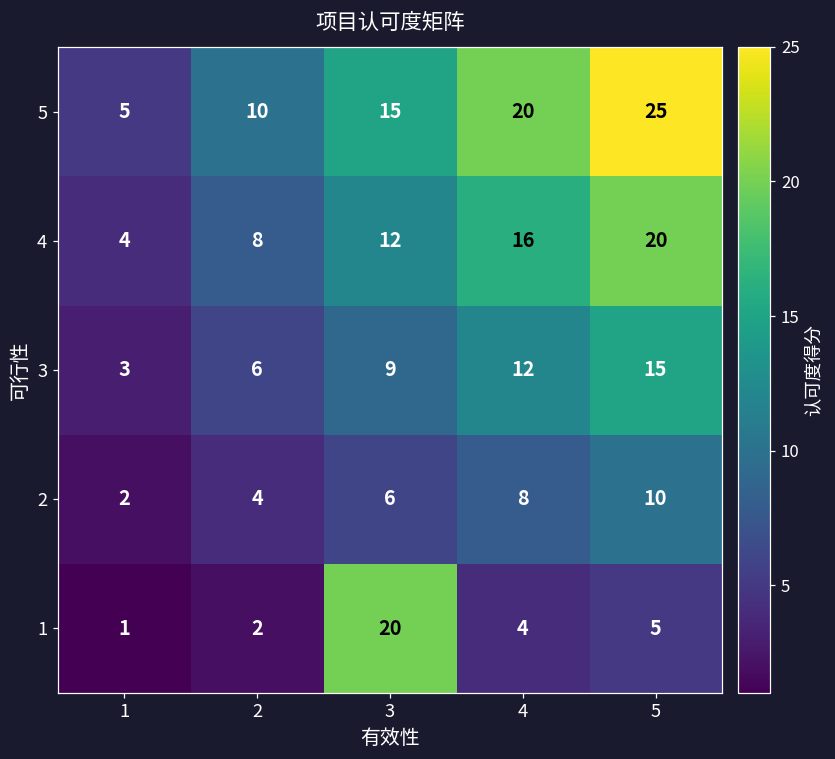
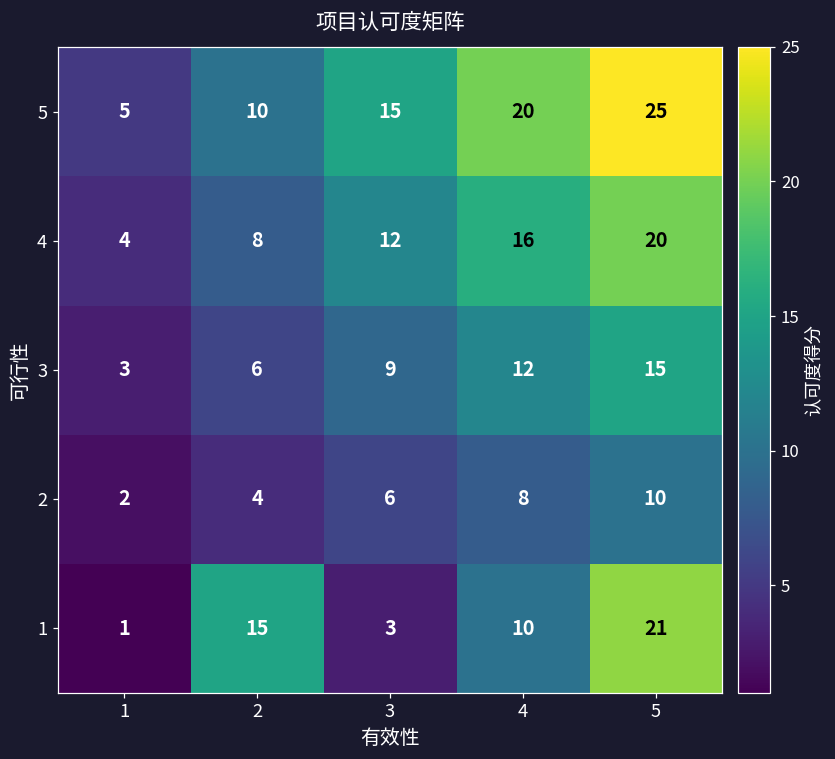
1, 2: 2 -> 15
1, 3: 20 -> 3
1, 4: 4 -> 10
1, 5: 5 -> 21
